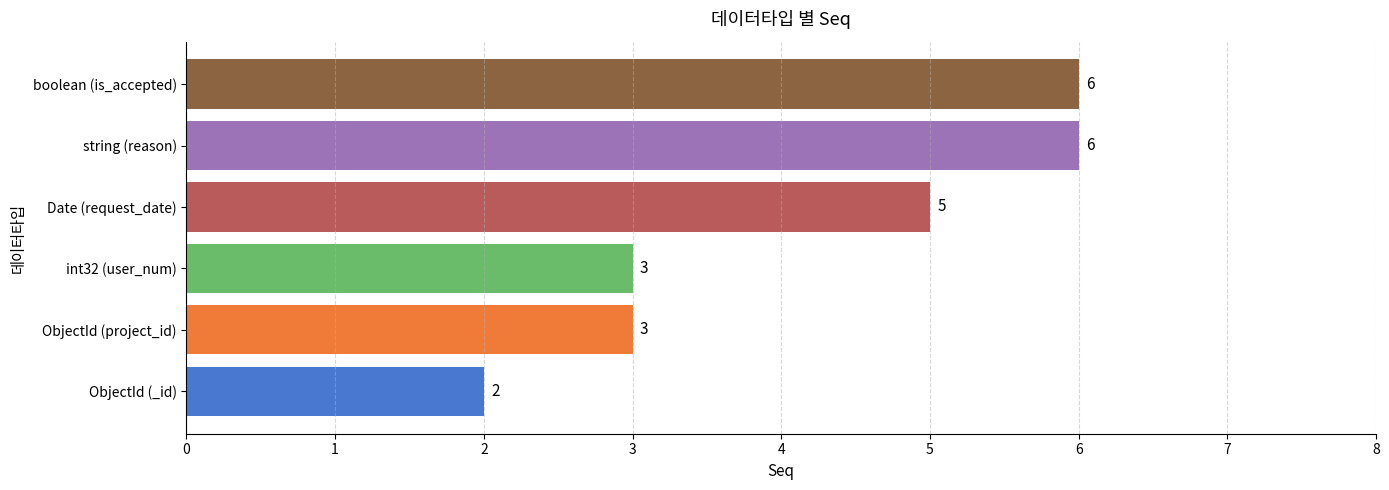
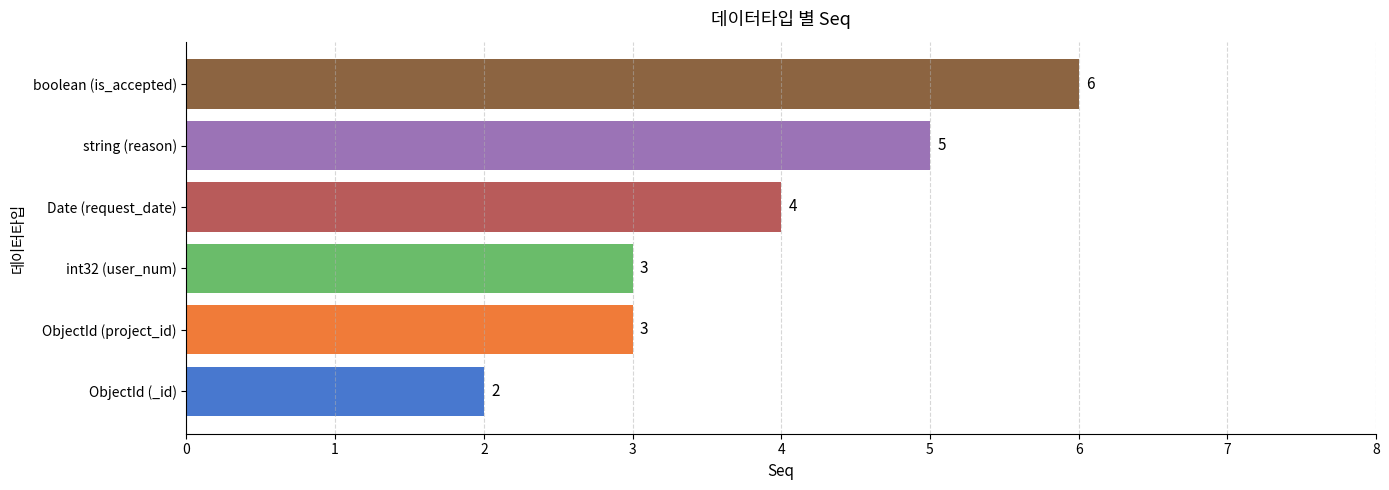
string (reason): 6 -> 5
Date (request_date): 5 -> 4
